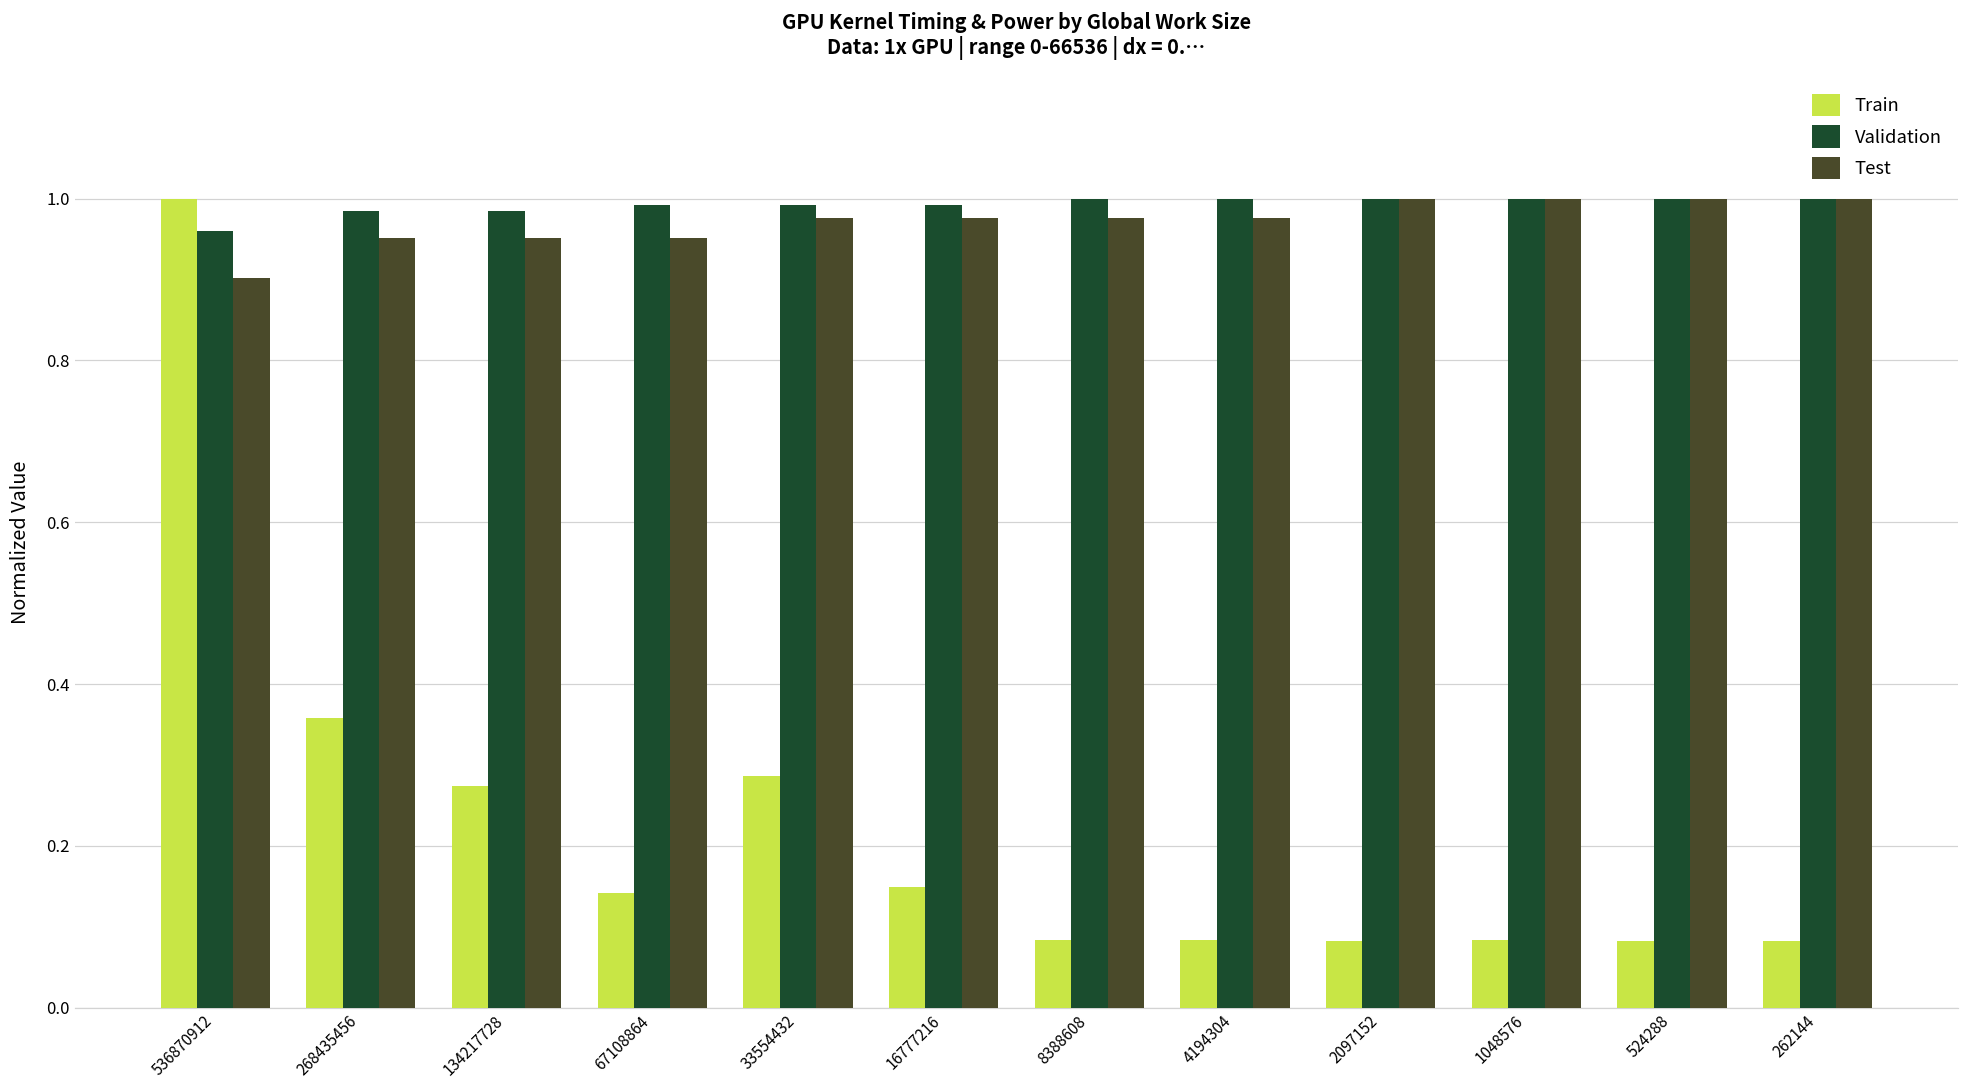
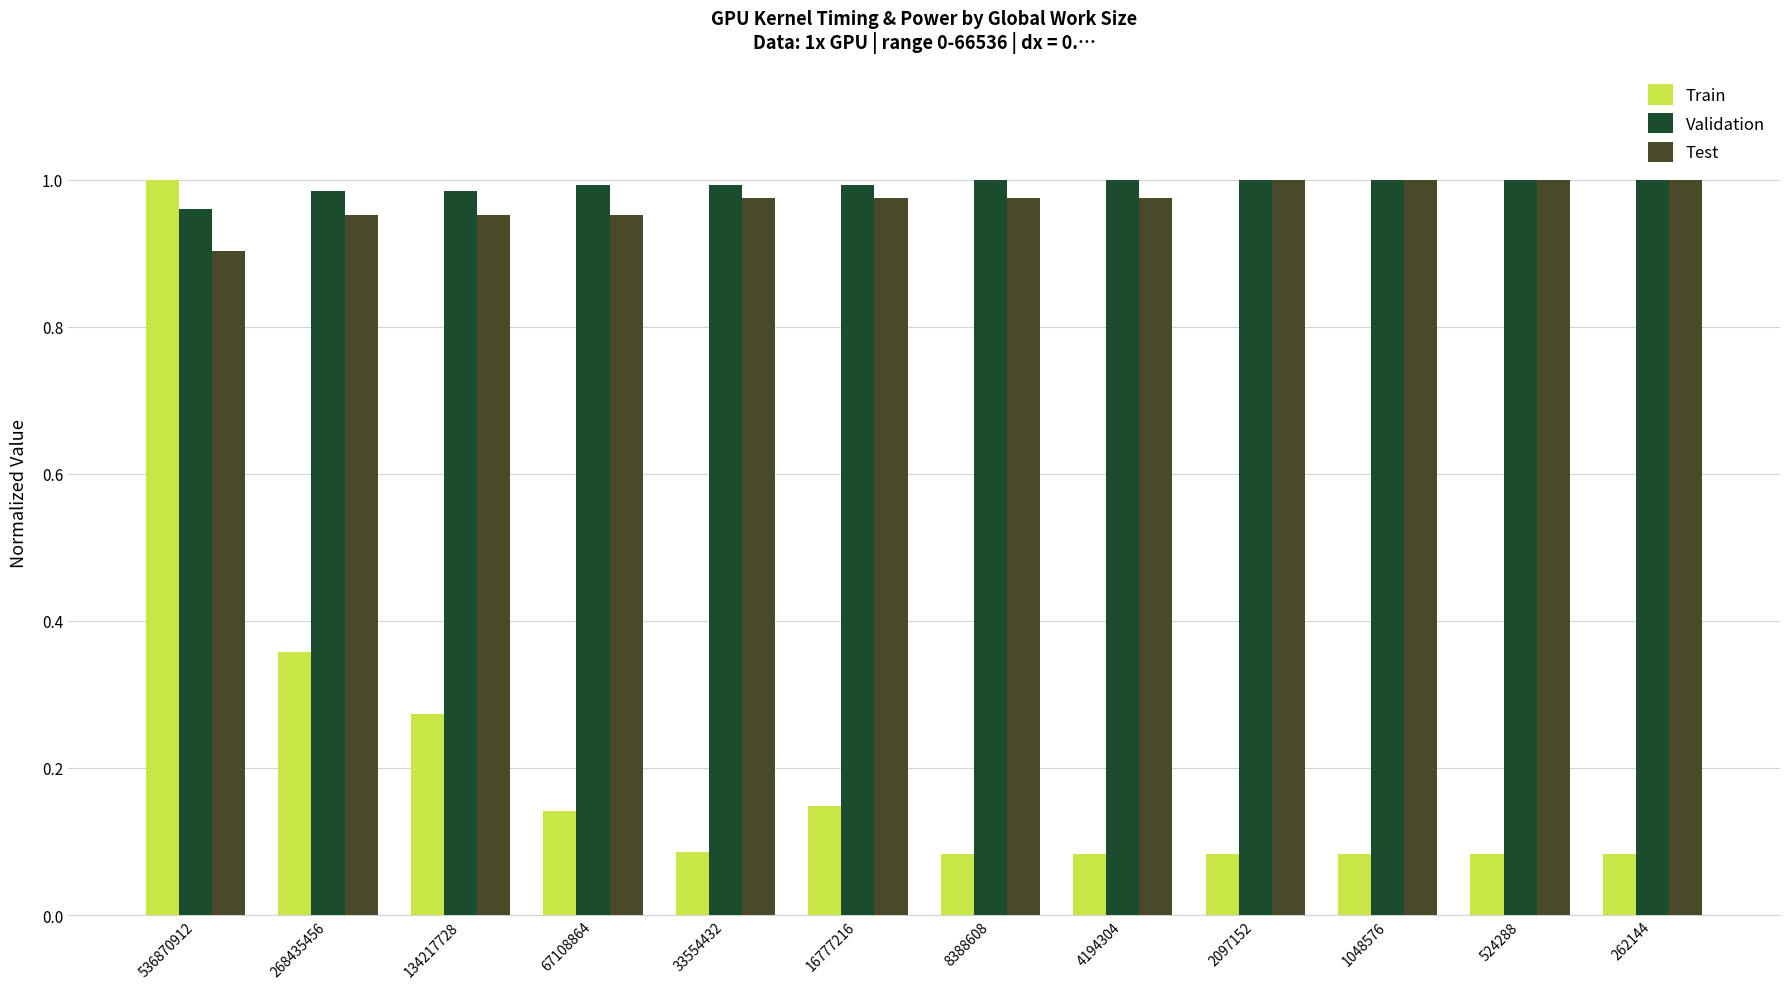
Train, 33554432: 0.29 -> 0.09
